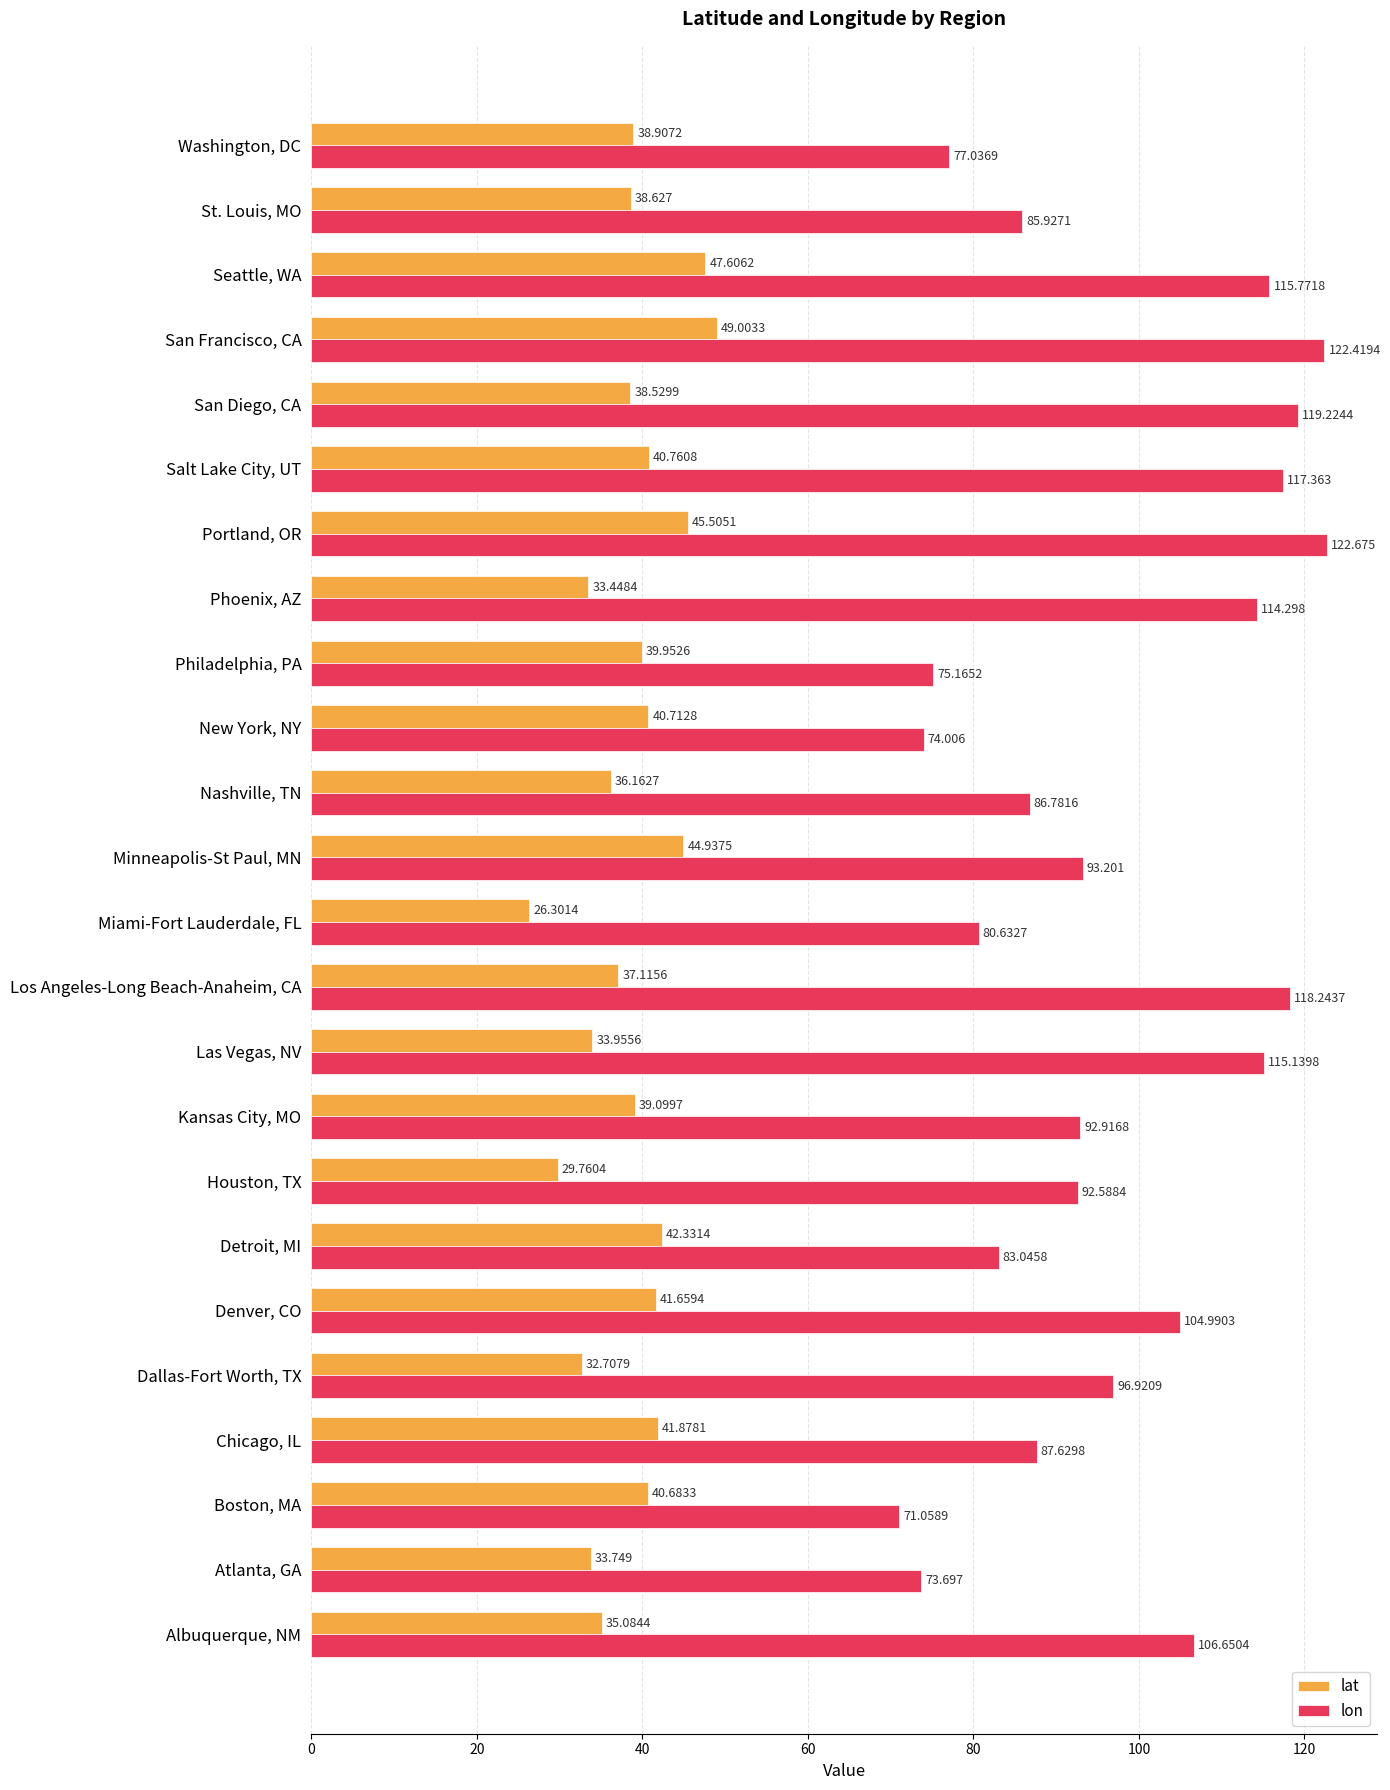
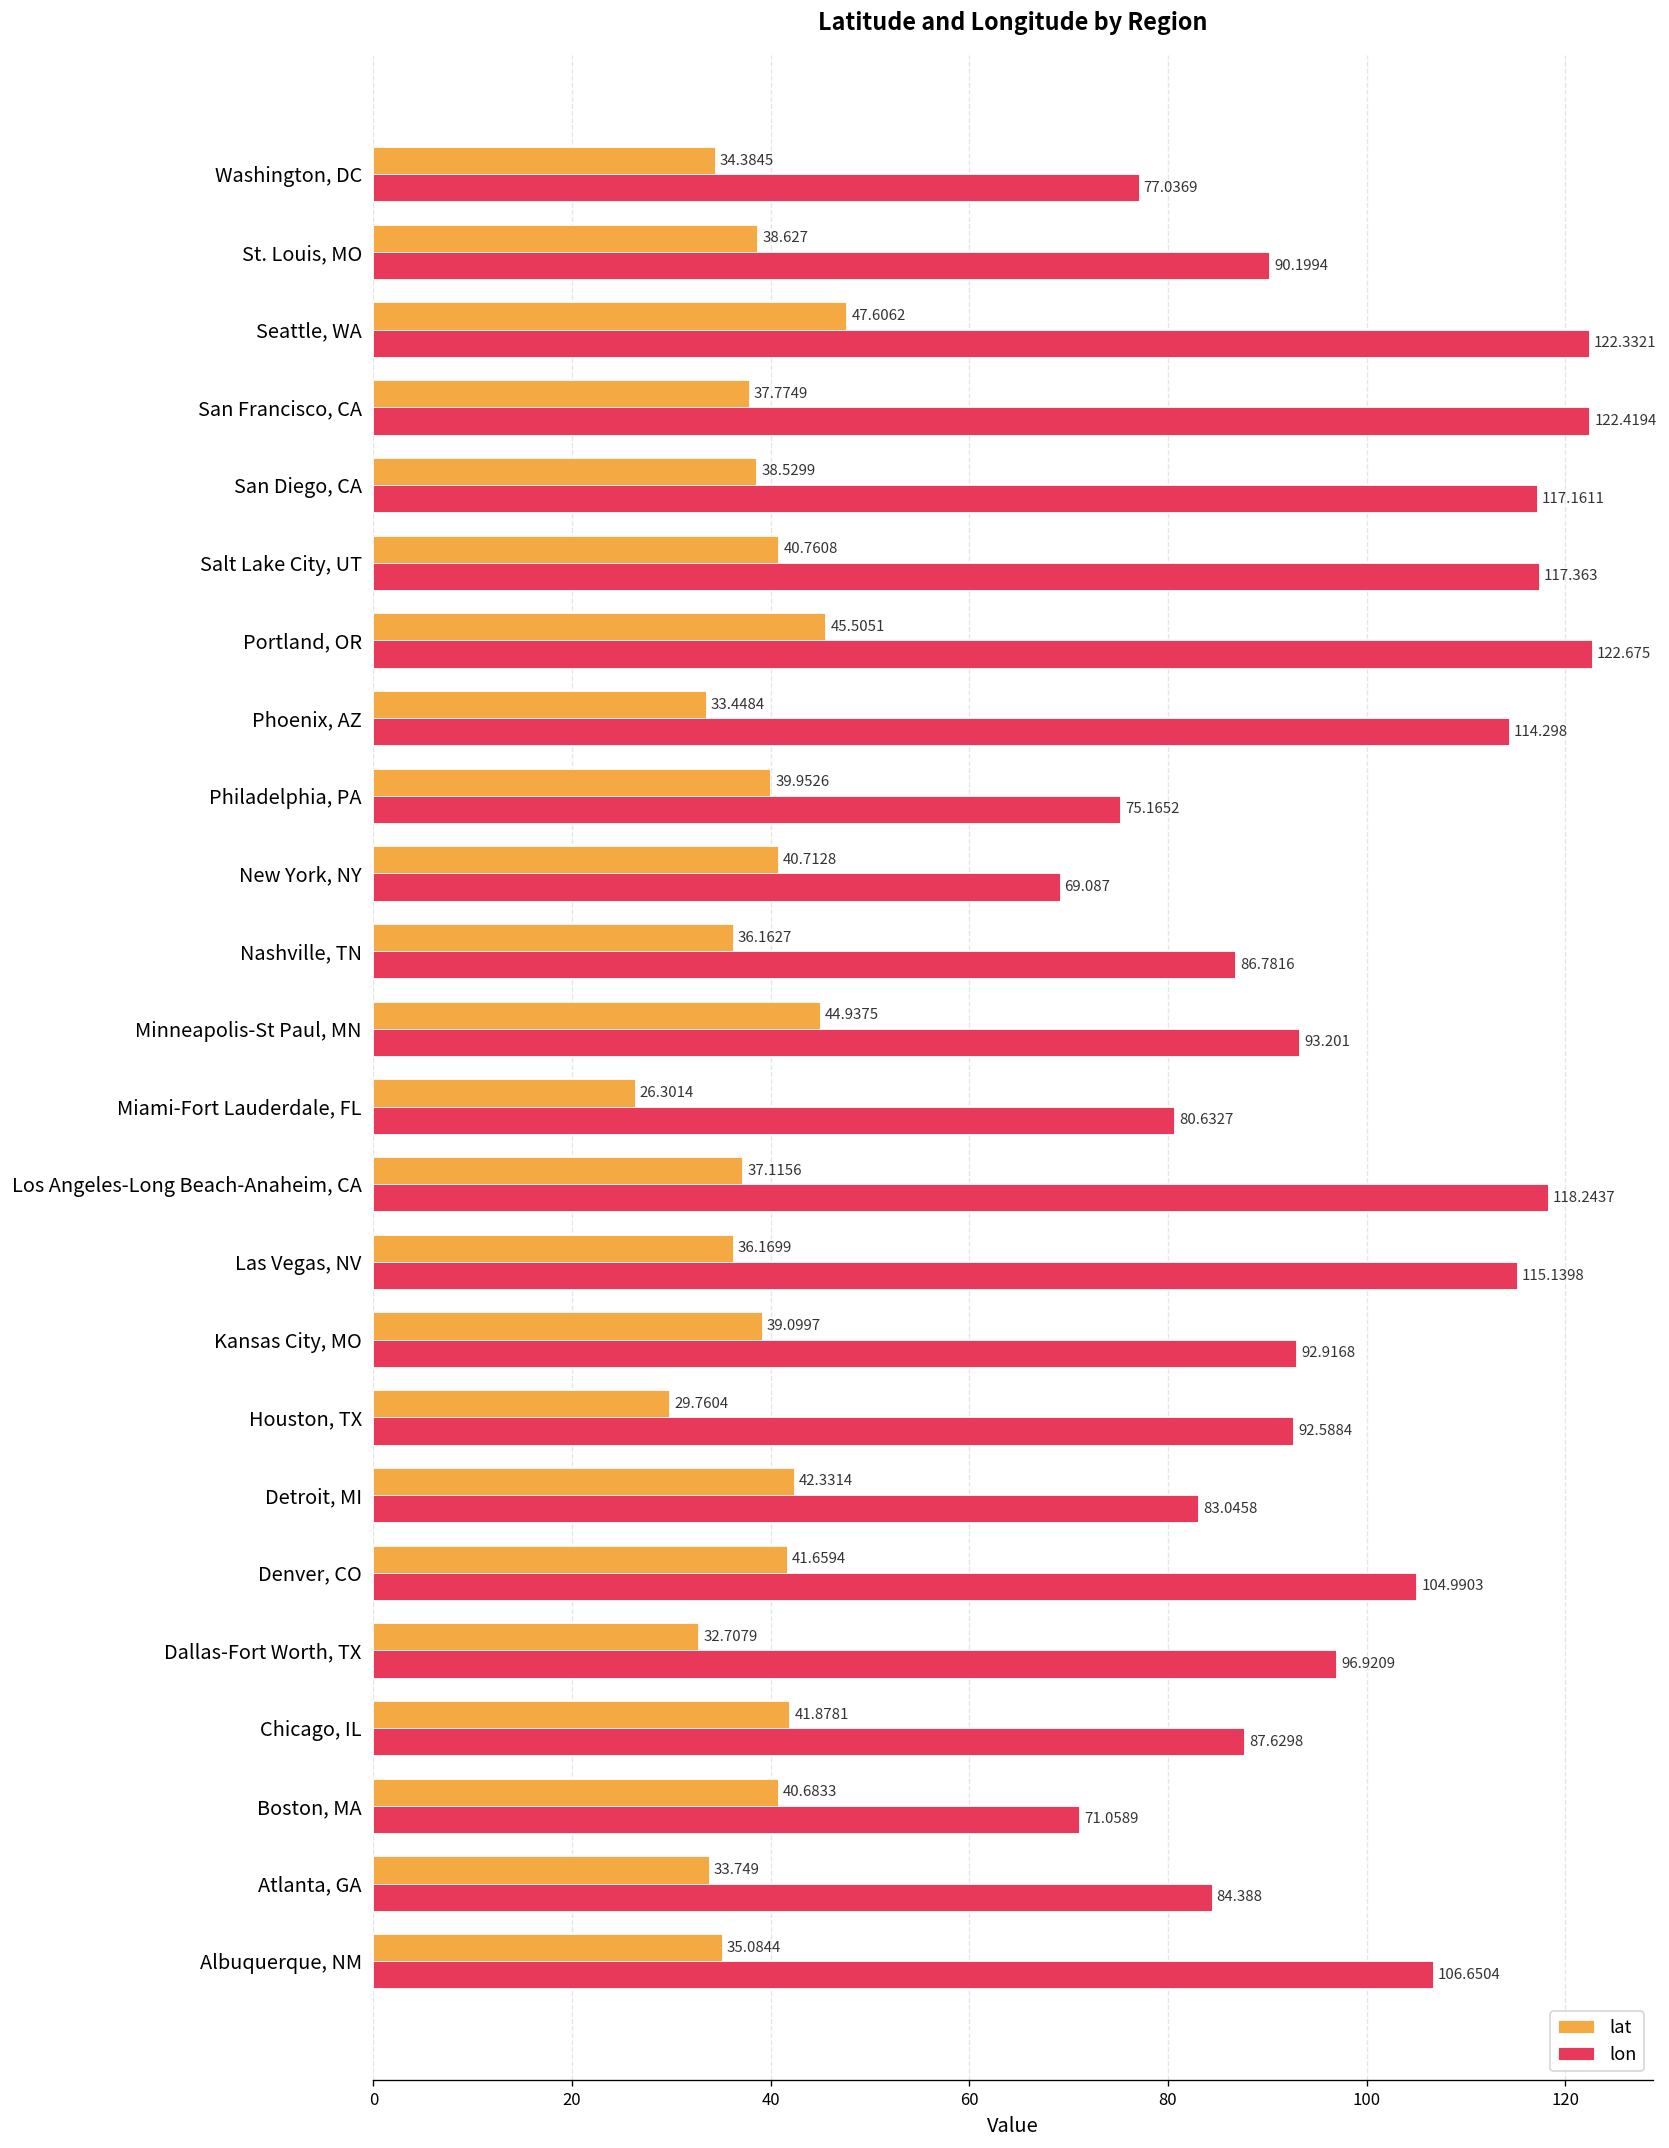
lat, Washington, DC: 38.9072 -> 34.3845
lon, St. Louis, MO: 85.9271 -> 90.1994
lon, Seattle, WA: 115.7718 -> 122.3321
lat, San Francisco, CA: 49.0033 -> 37.7749
lon, San Diego, CA: 119.2244 -> 117.1611
lon, New York, NY: 74.006 -> 69.087
lat, Las Vegas, NV: 33.9556 -> 36.1699
lon, Atlanta, GA: 73.697 -> 84.388
